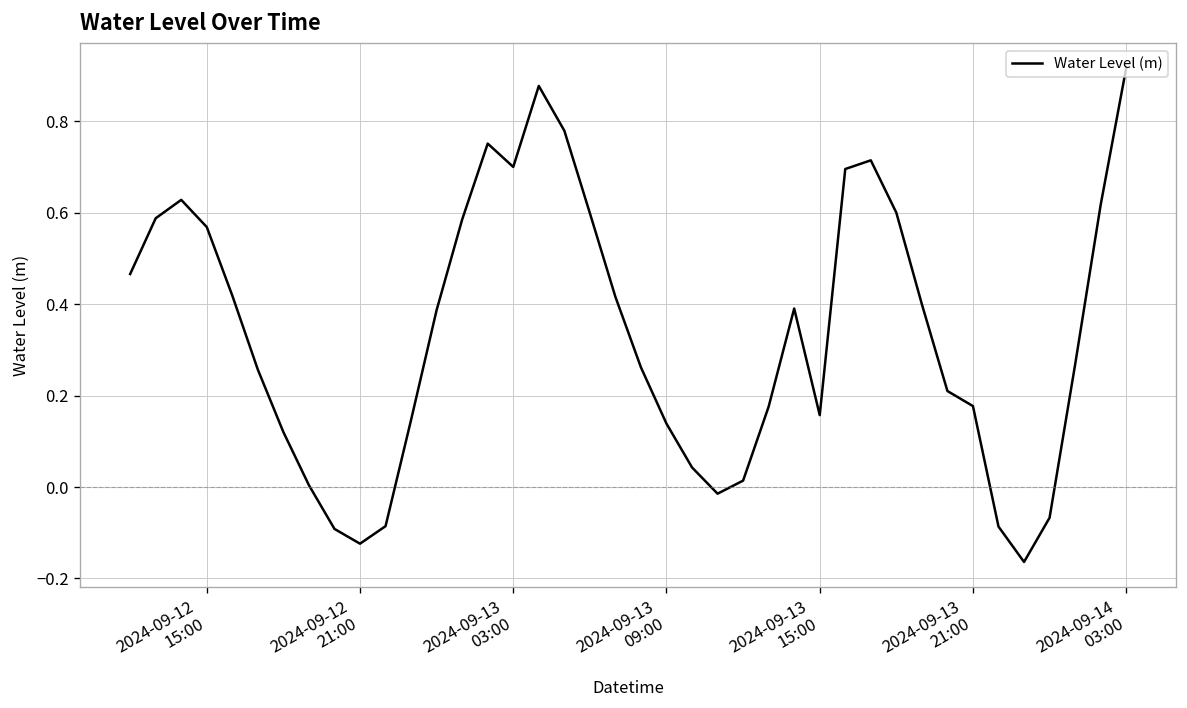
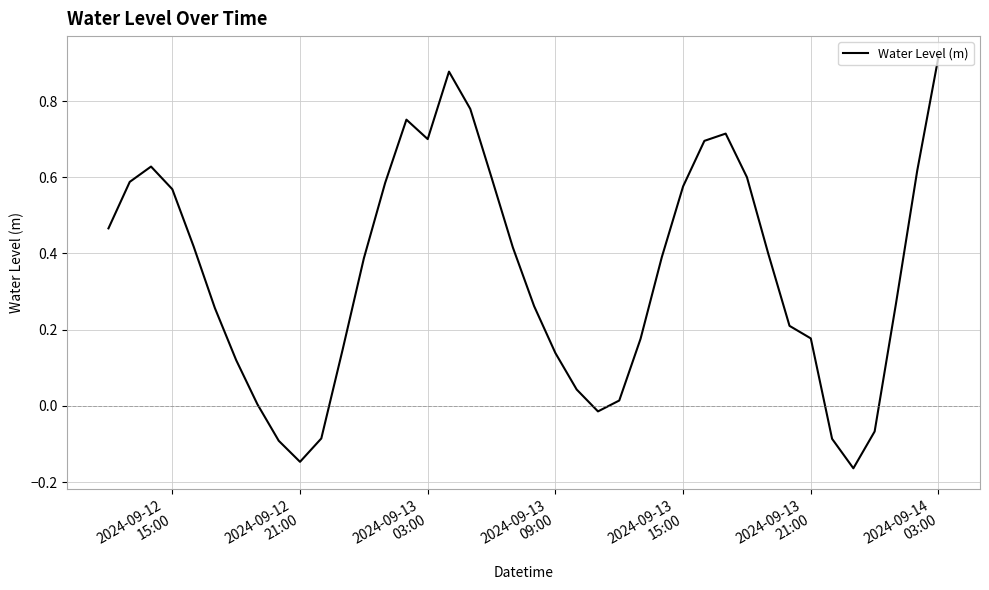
2024-09-12 21:00: -0.12 -> -0.15
2024-09-13 15:00: 0.16 -> 0.58
